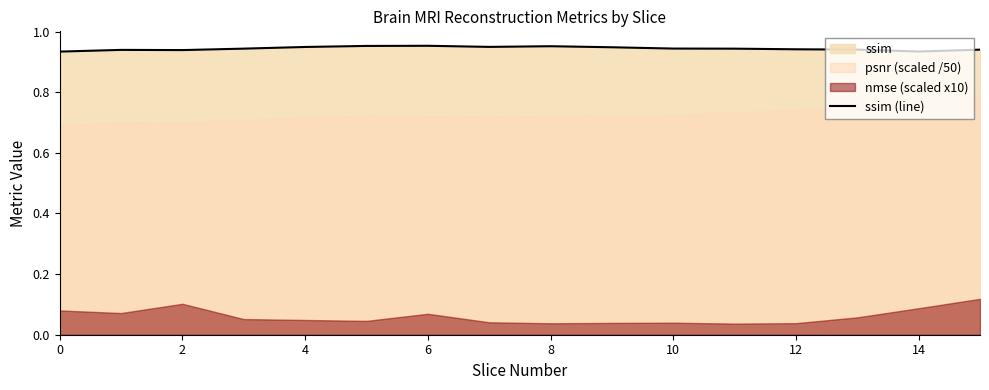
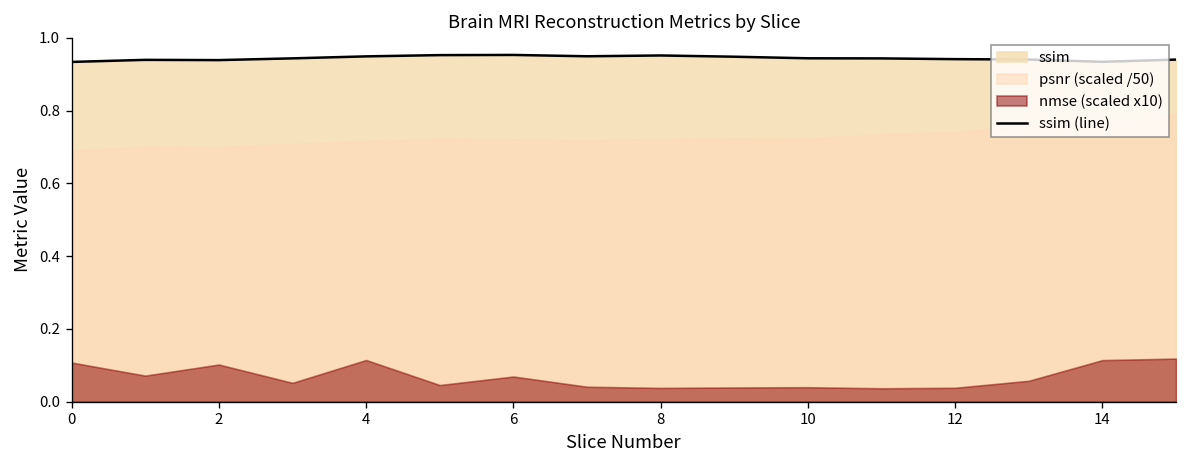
nmse (scaled x10), 0: 0.08 -> 0.11
nmse (scaled x10), 4: 0.05 -> 0.11
nmse (scaled x10), 14: 0.09 -> 0.11
